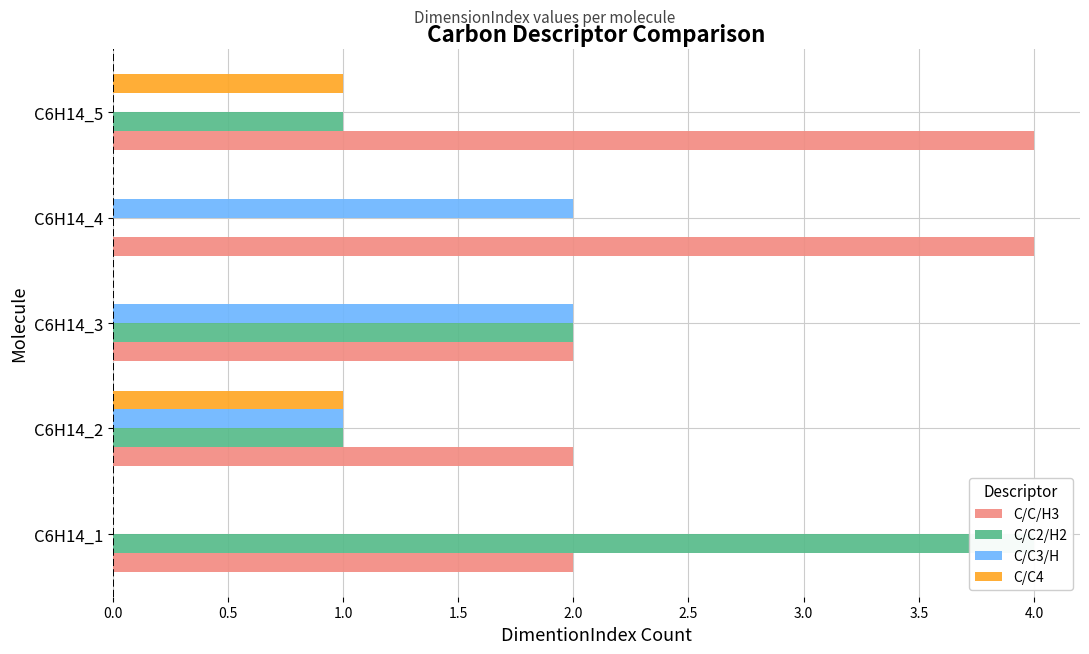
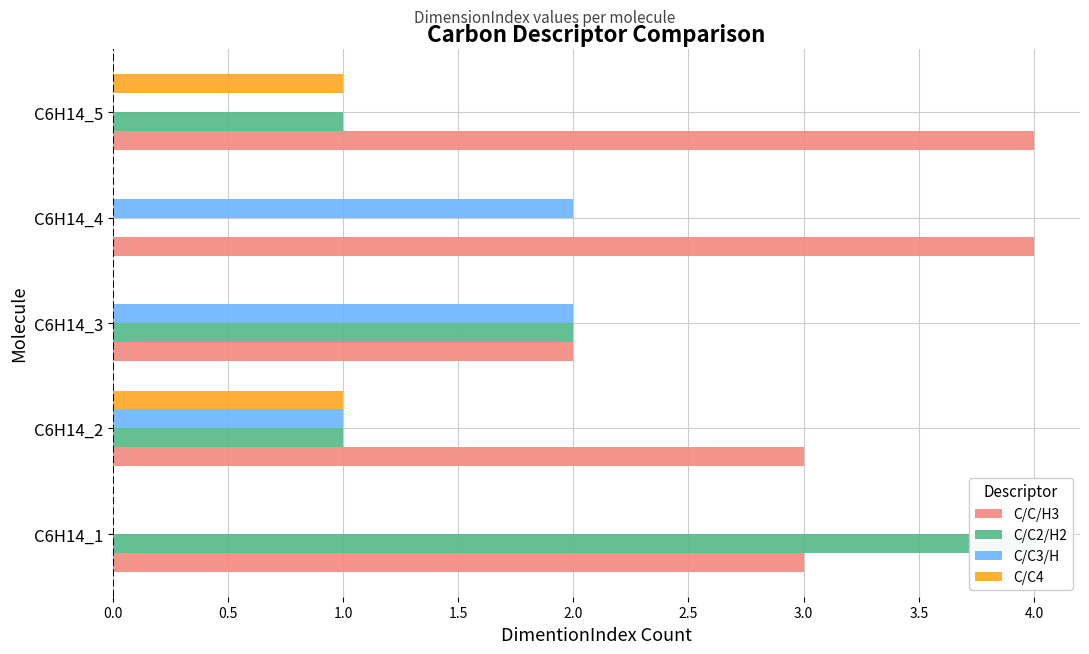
C/C/H3, C6H14_2: 2 -> 3
C/C/H3, C6H14_1: 2 -> 3
